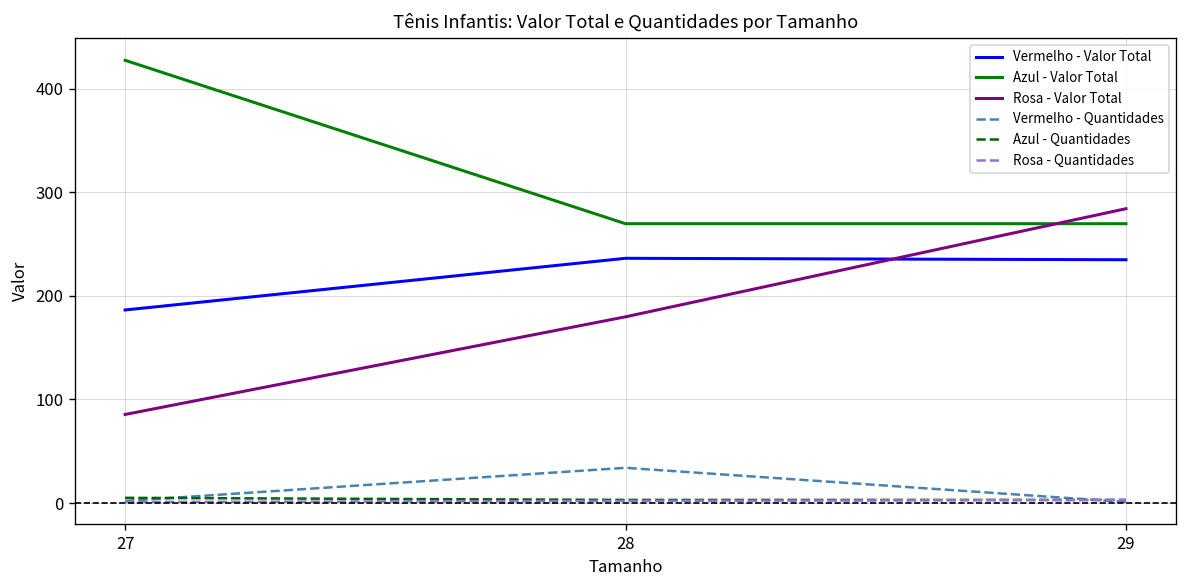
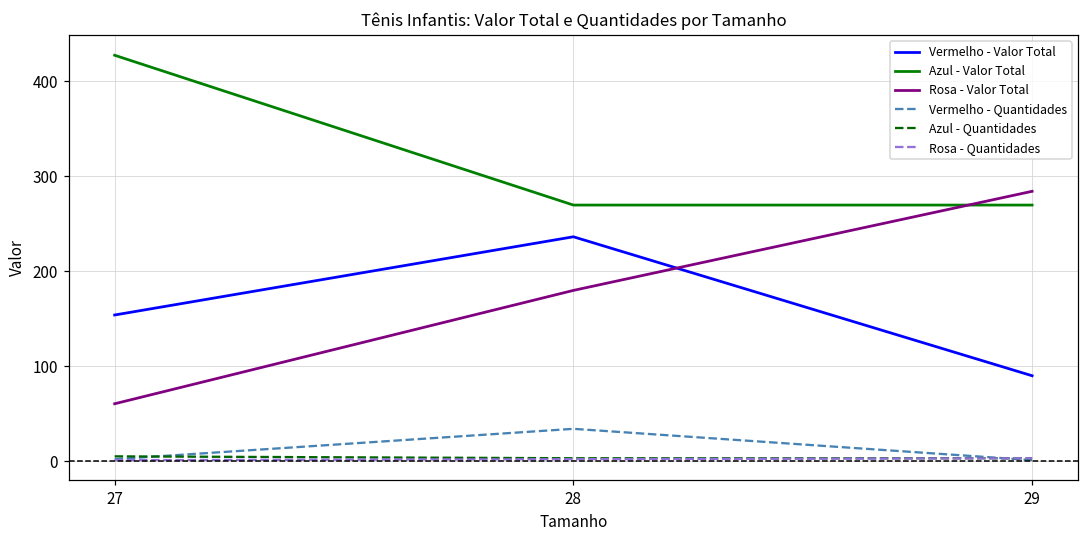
Vermelho - Valor Total, 27: 190 -> 150
Rosa - Valor Total, 27: 90 -> 60
Vermelho - Valor Total, 29: 230 -> 90
